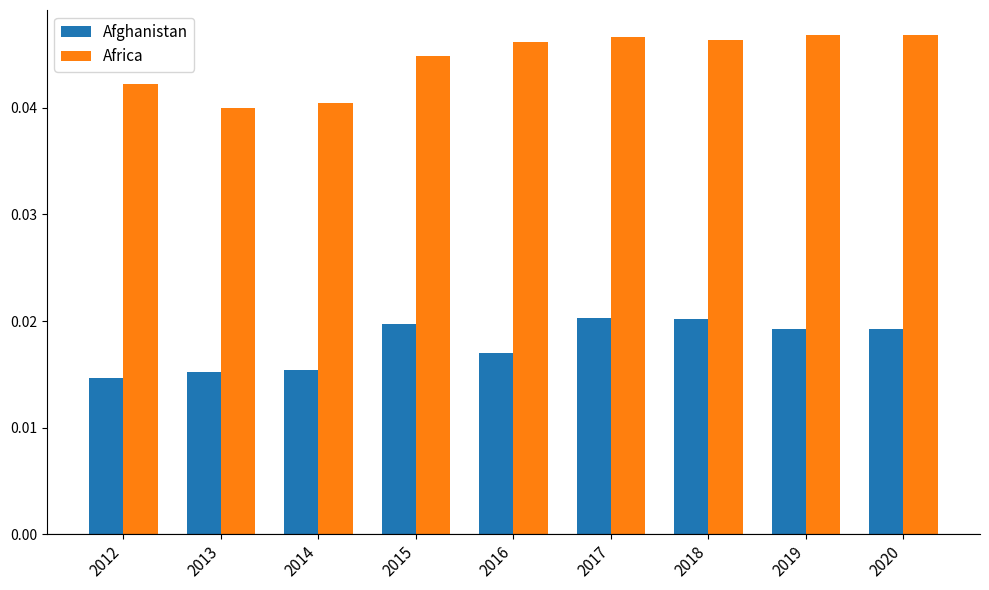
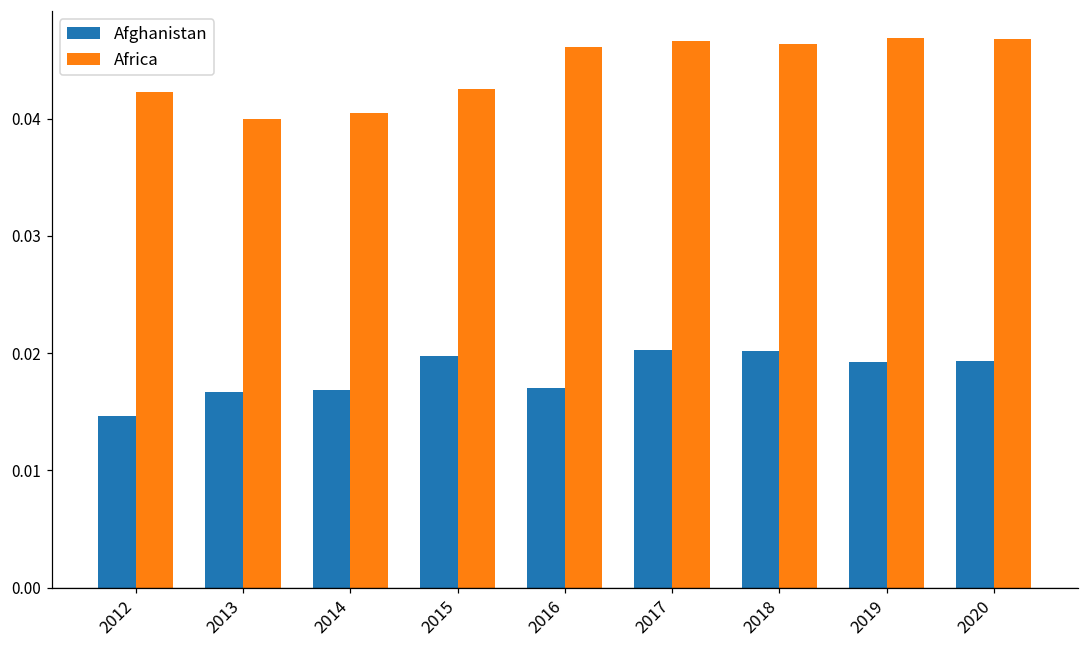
Afghanistan, 2013: 0.0152 -> 0.0167
Afghanistan, 2014: 0.0154 -> 0.0169
Africa, 2015: 0.0449 -> 0.0425
